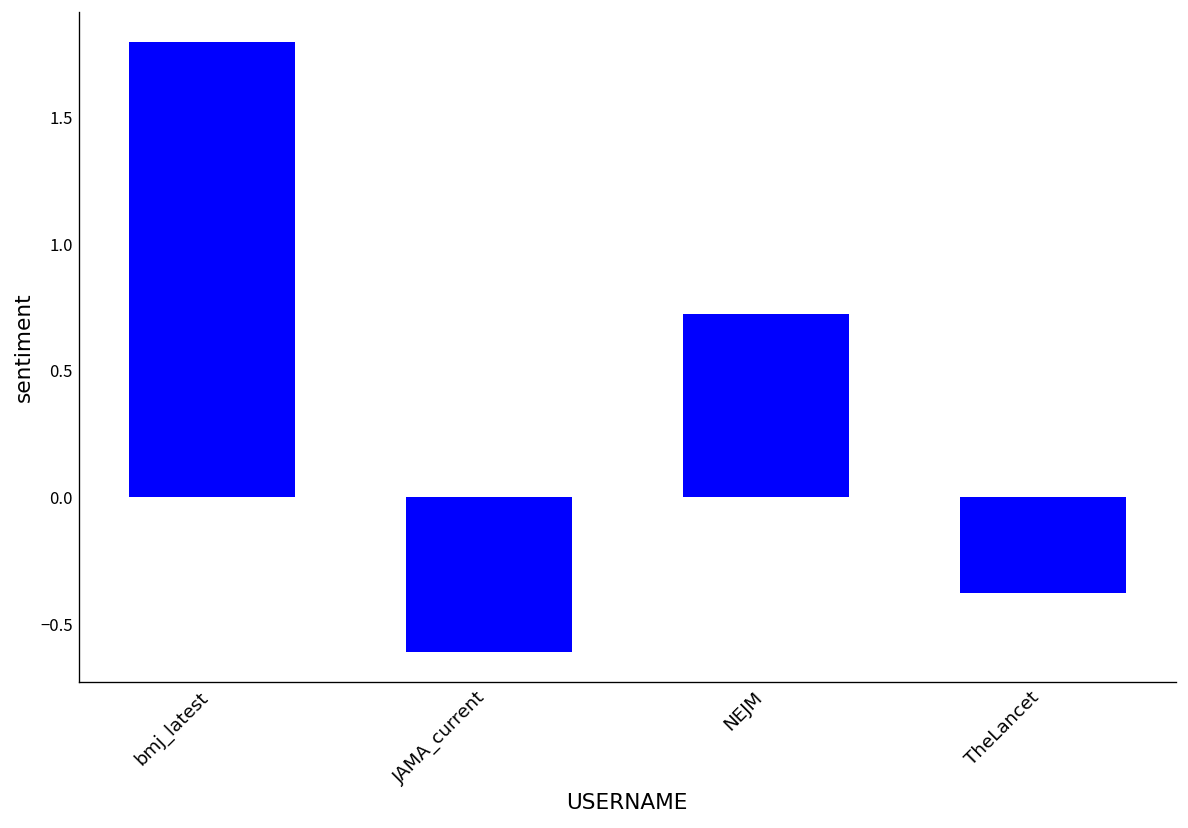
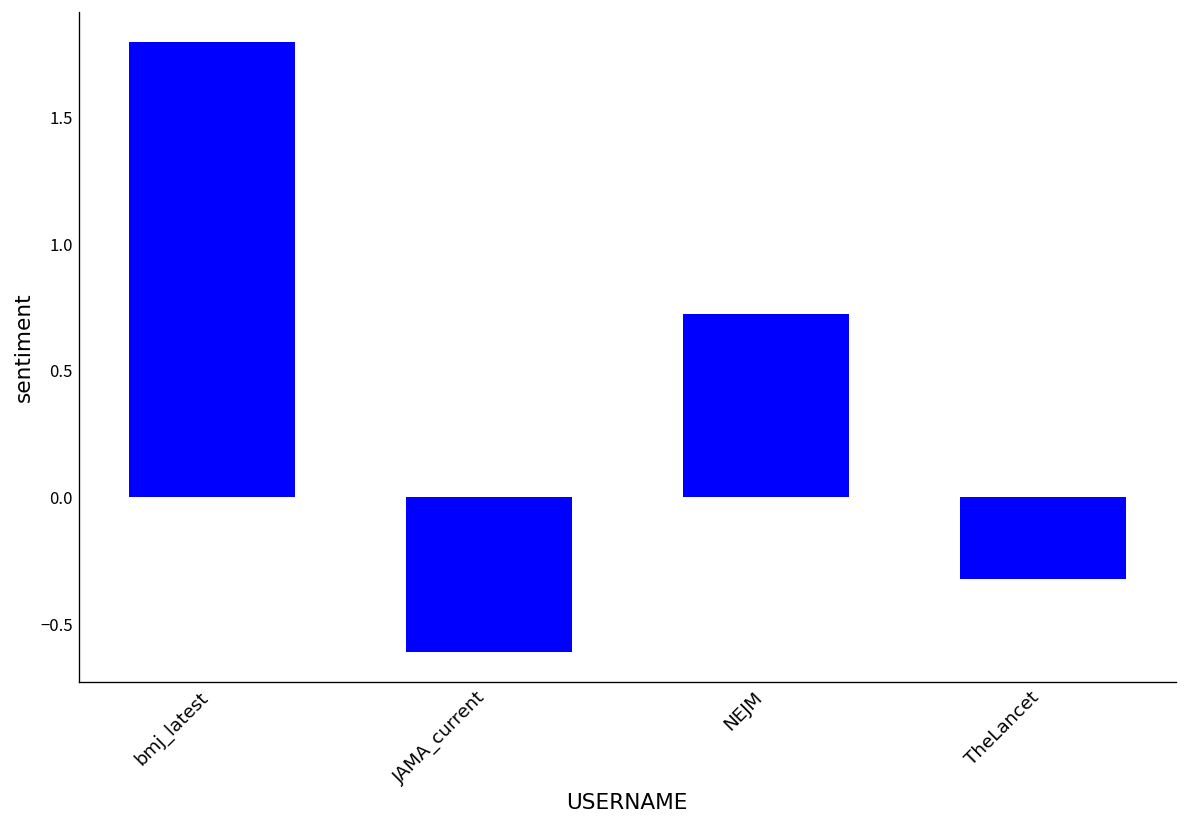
TheLancet: -0.38 -> -0.32
